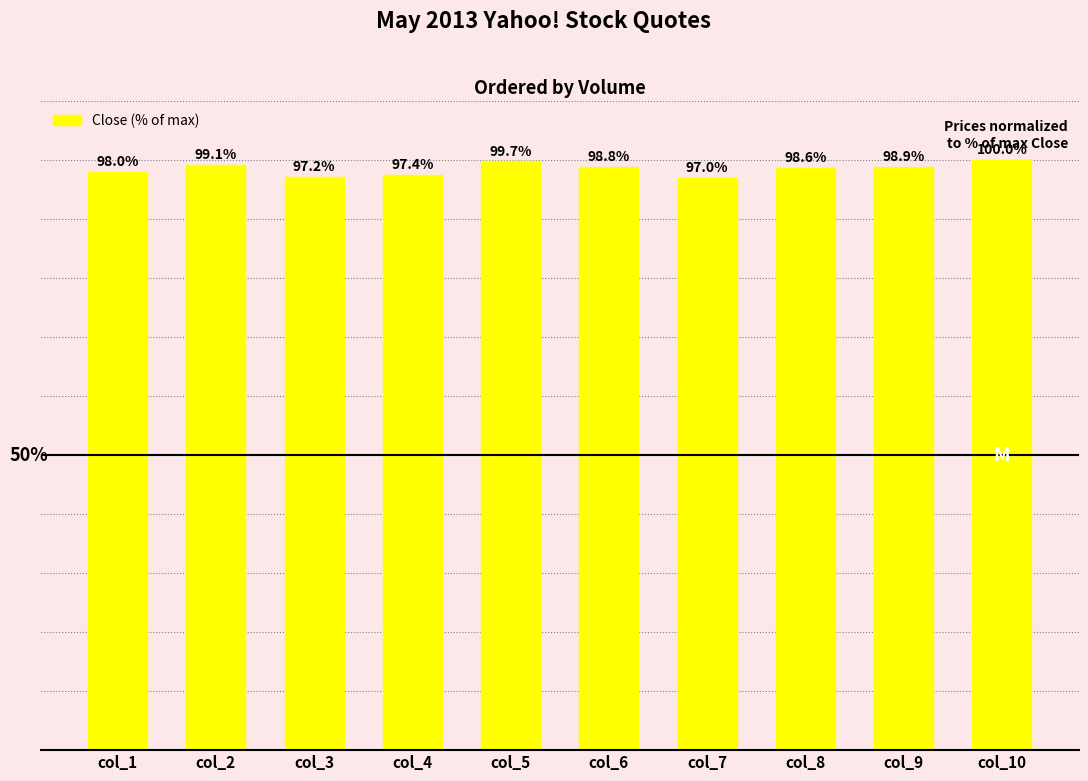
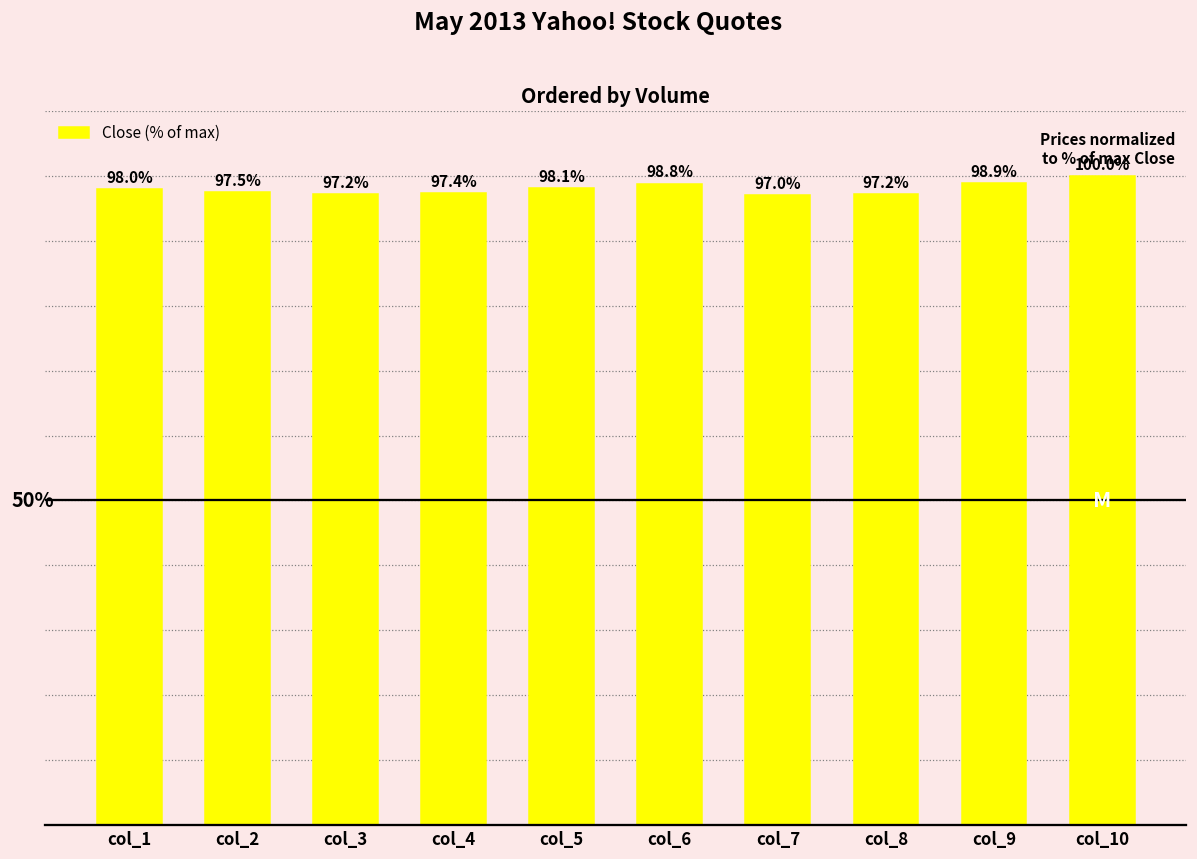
col_2: 99.1% -> 97.5%
col_5: 99.7% -> 98.1%
col_8: 98.6% -> 97.2%
